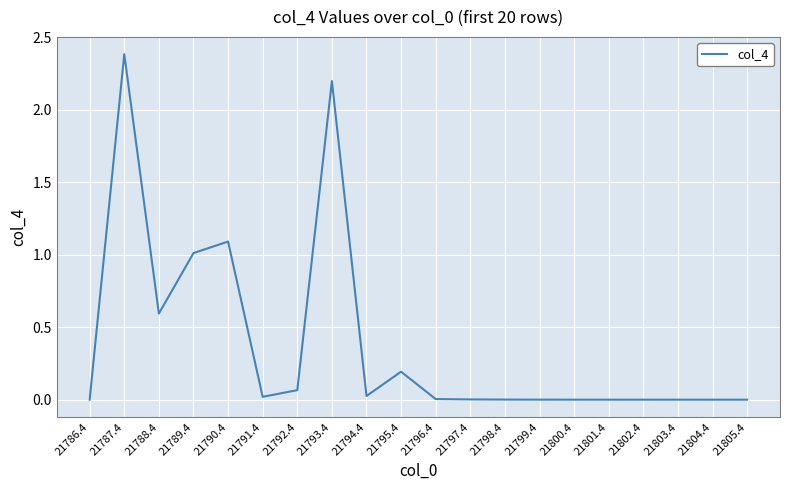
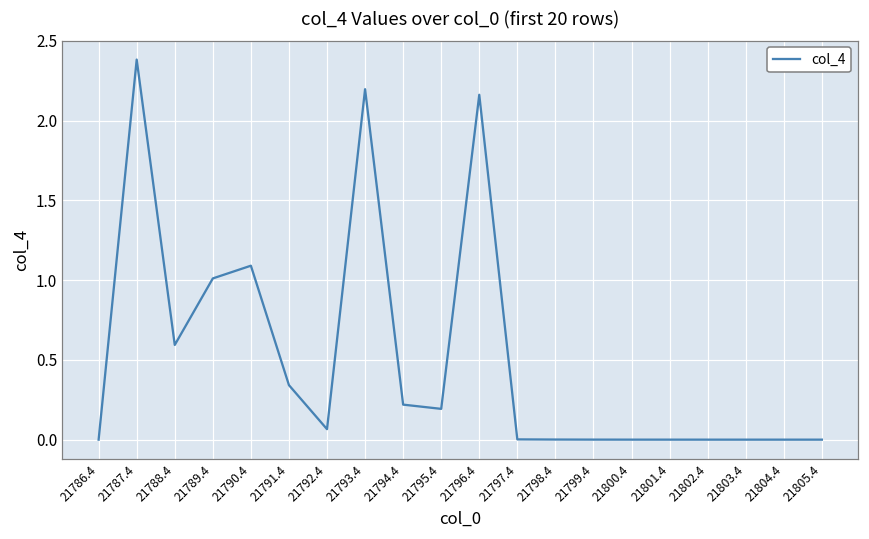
21791.4: 0.02 -> 0.34
21794.4: 0.03 -> 0.22
21796.4: 0.00 -> 2.16
